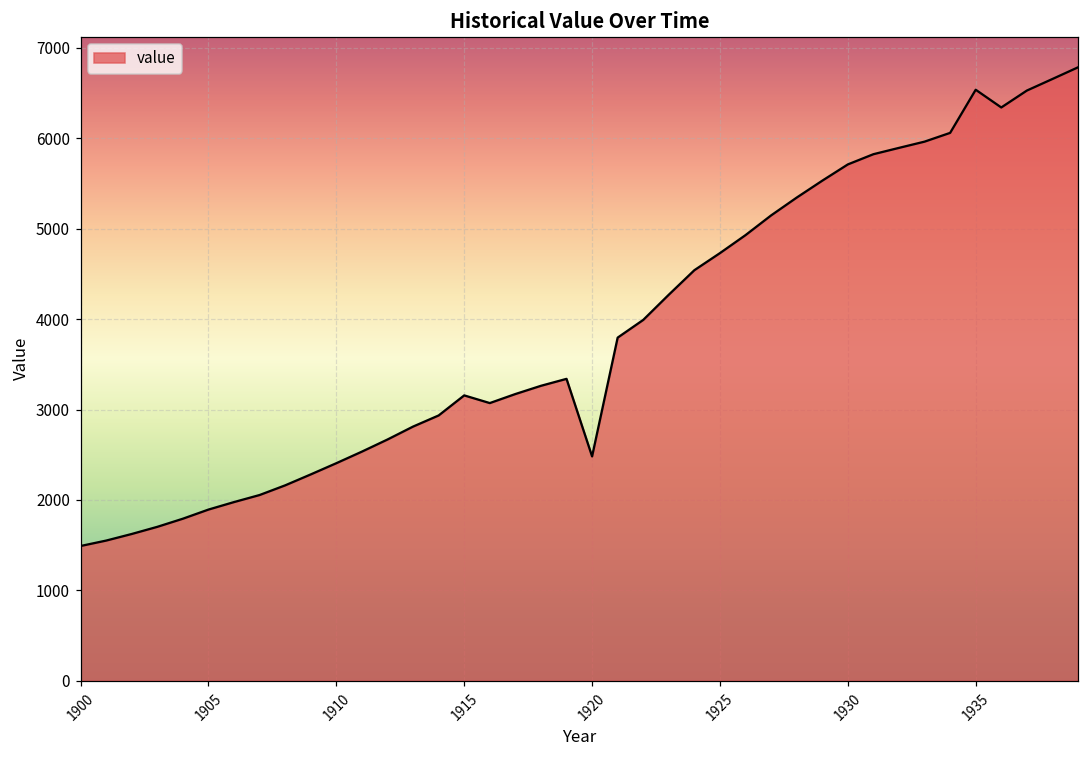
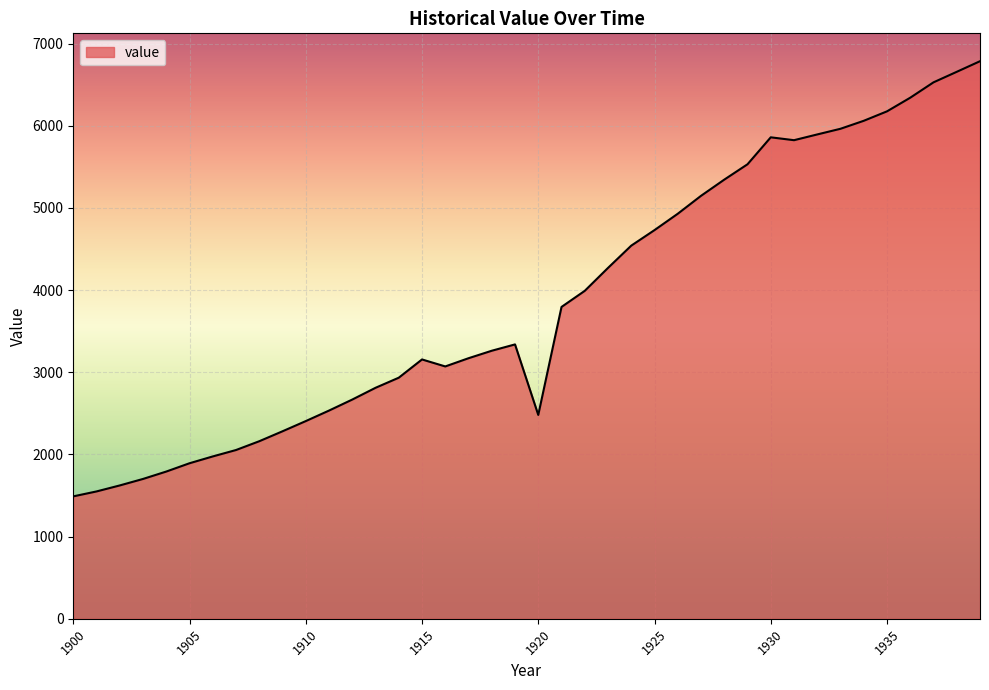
1930: 5700 -> 5900
1935: 6500 -> 6200
